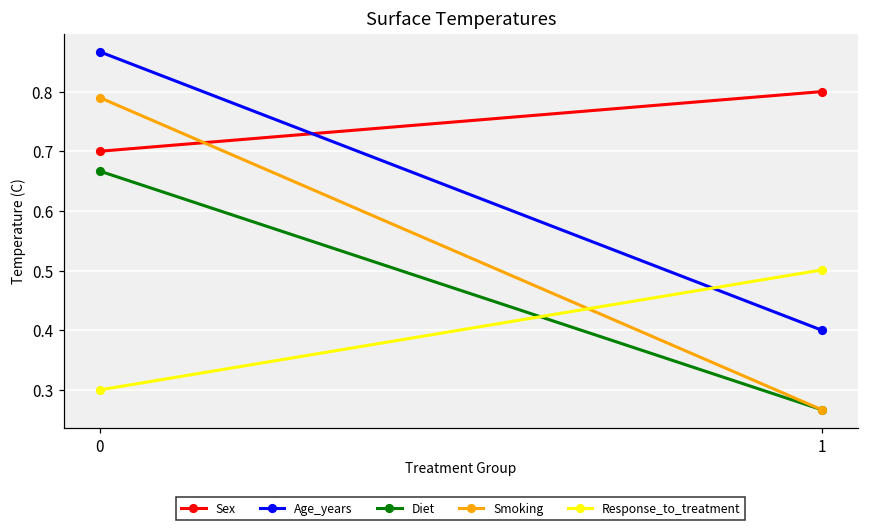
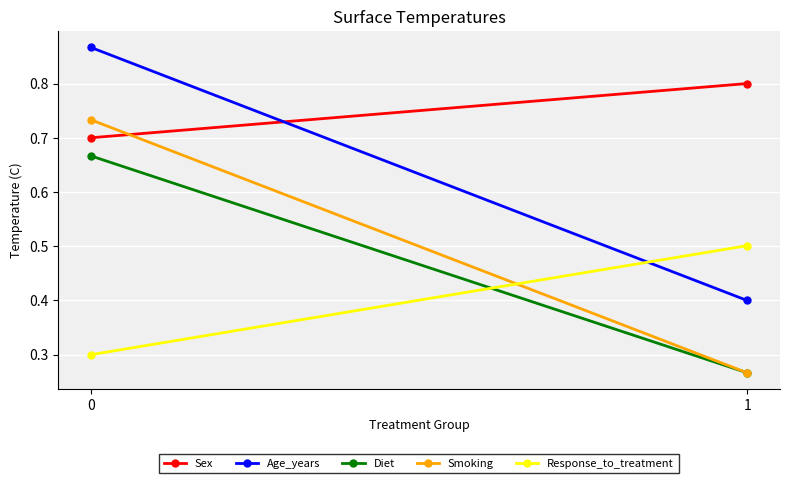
Smoking, 0: 0.79 -> 0.73
